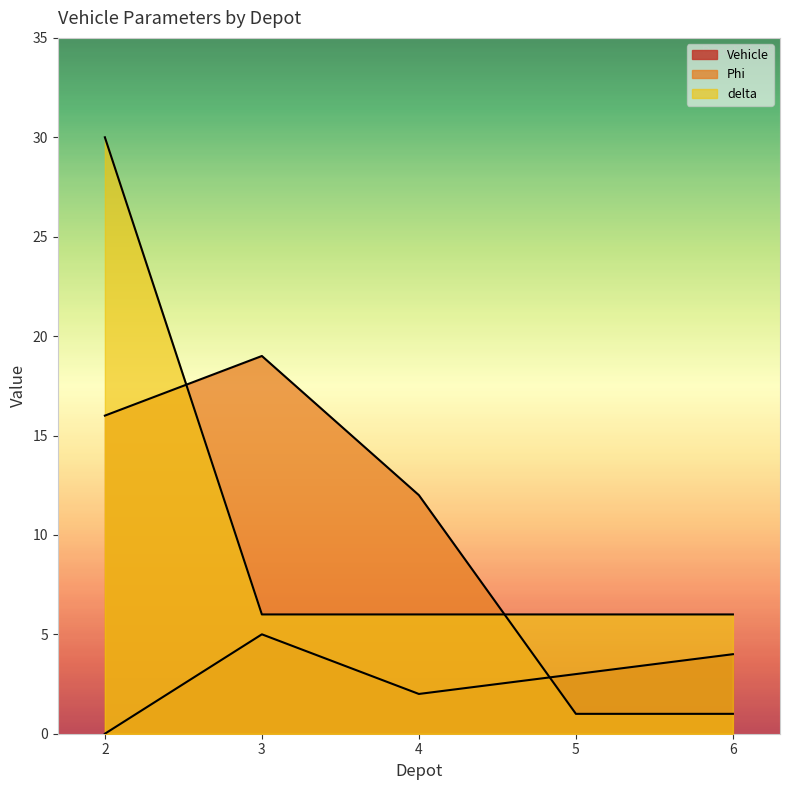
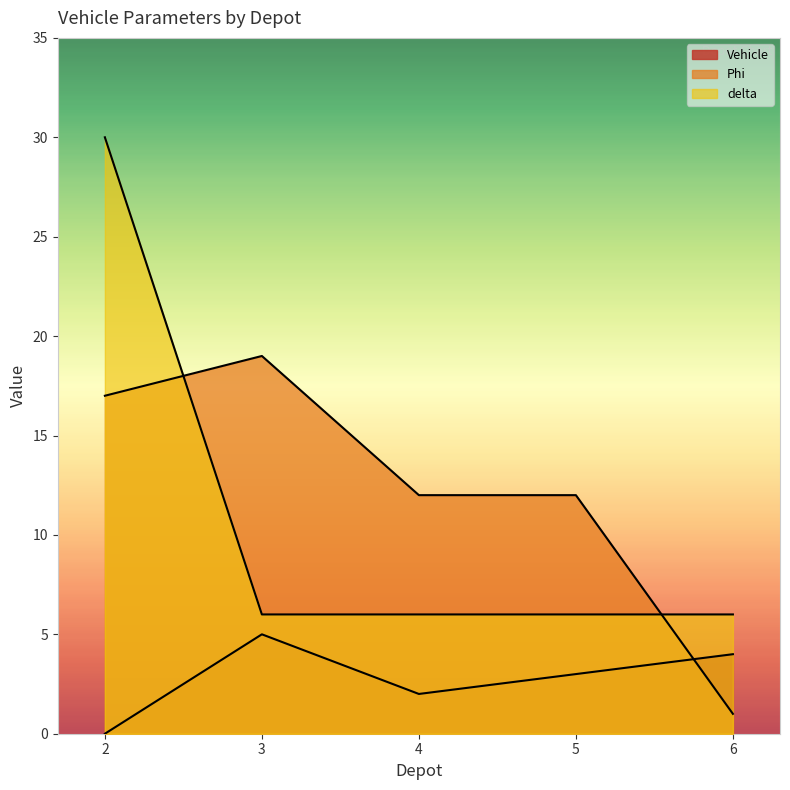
Phi, 2: 16 -> 17
Phi, 5: 1 -> 12
